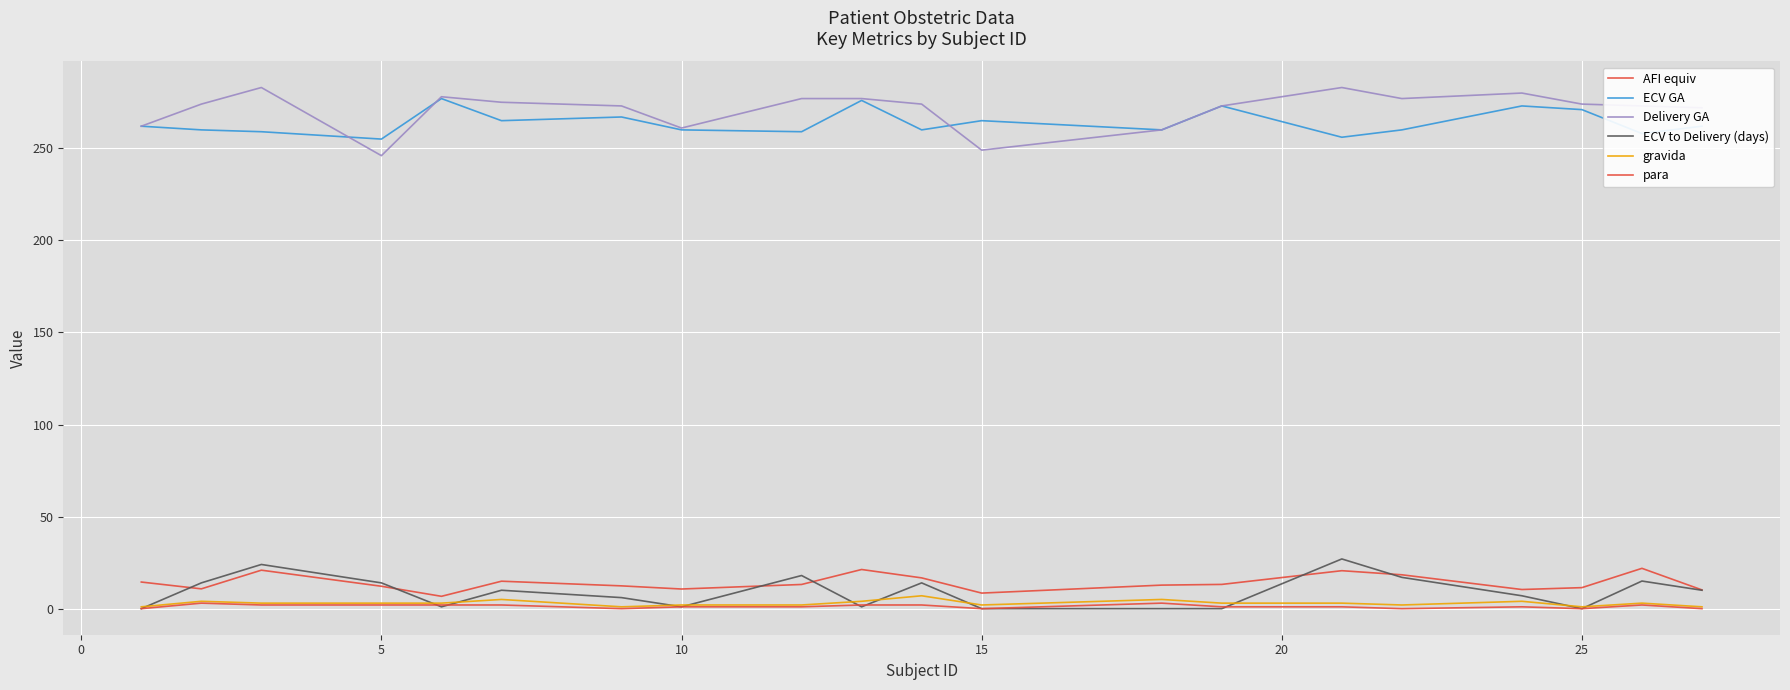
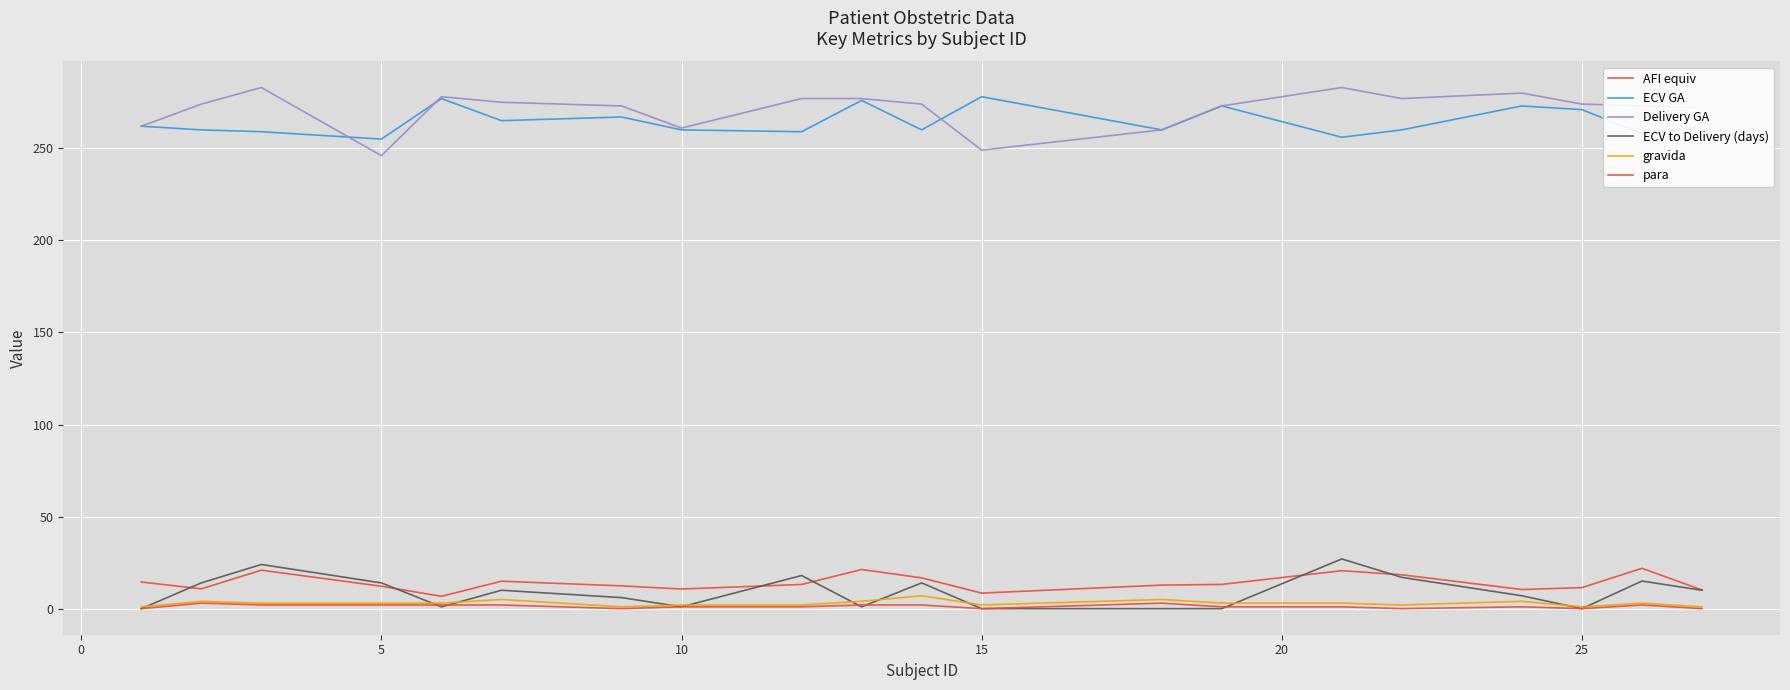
ECV GA, 15: 265 -> 278
